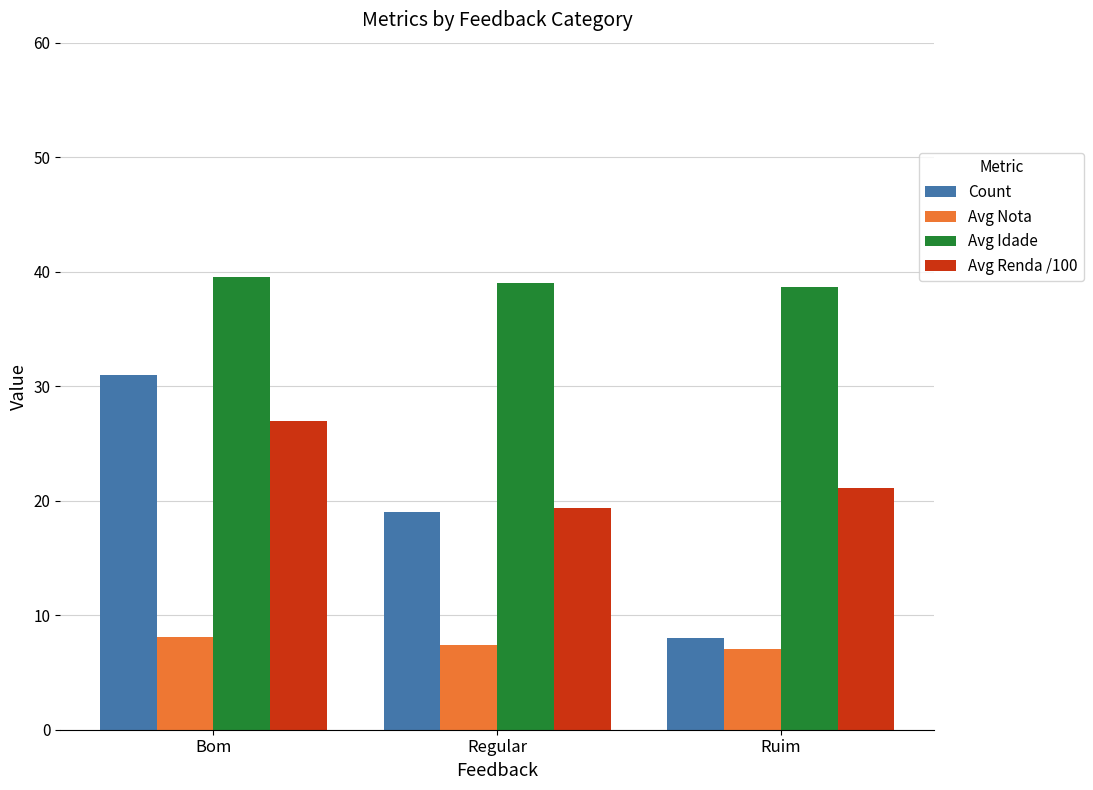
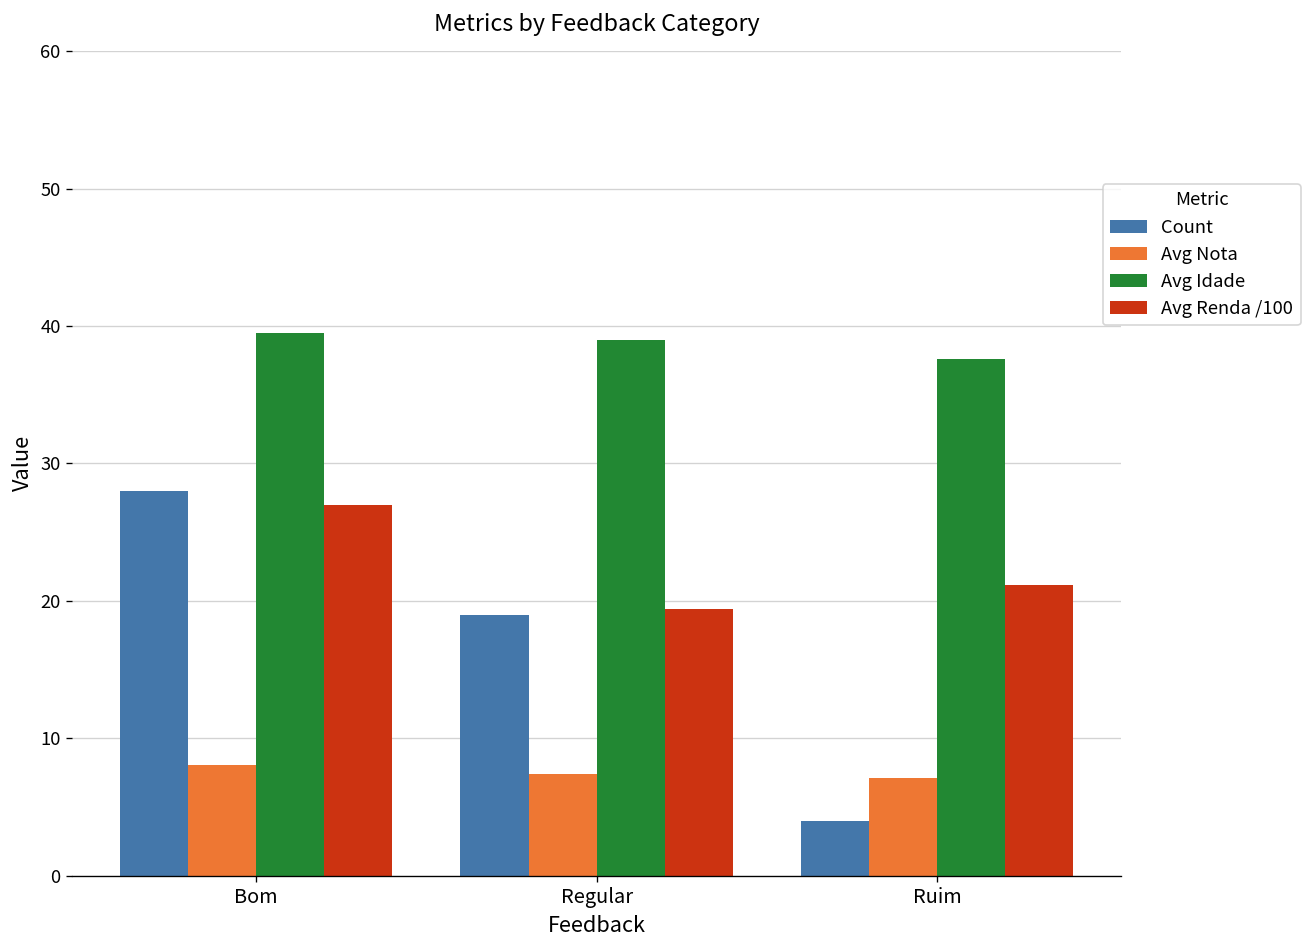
Count, Bom: 31 -> 28
Count, Ruim: 8 -> 4
Avg Idade, Ruim: 38.7 -> 37.6
